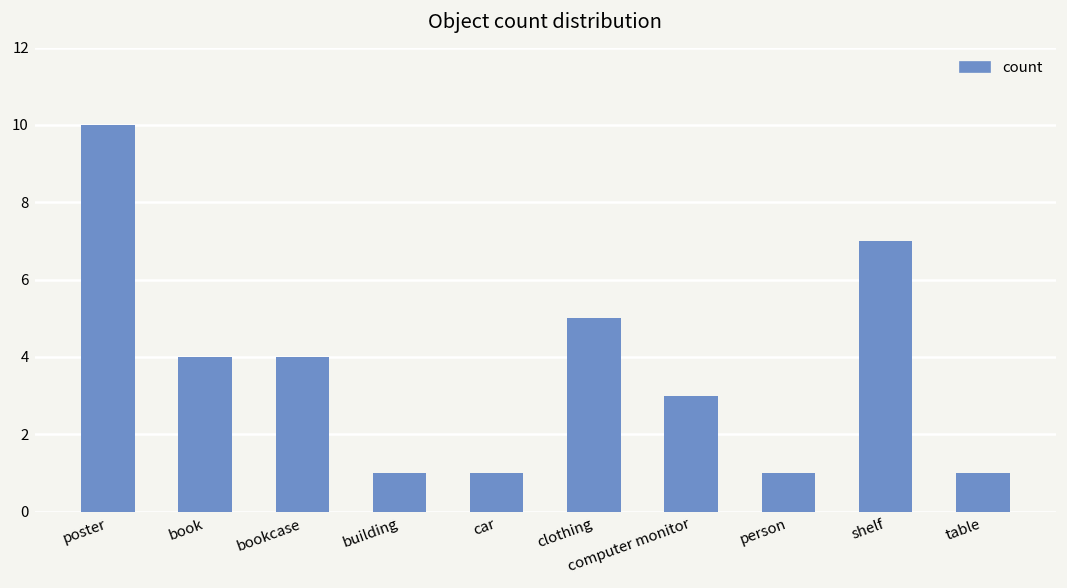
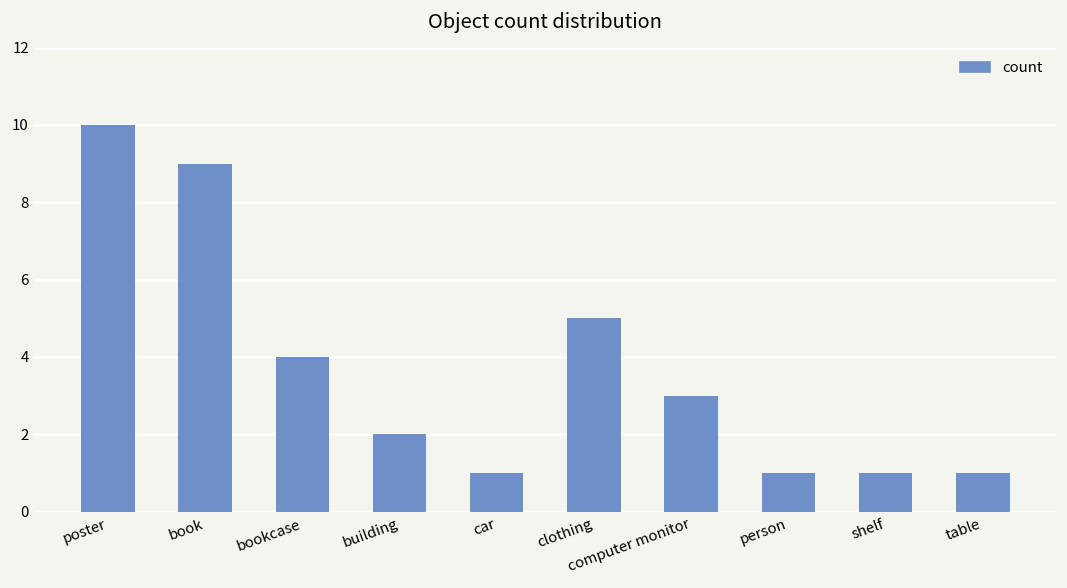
book: 4 -> 9
building: 1 -> 2
shelf: 7 -> 1
